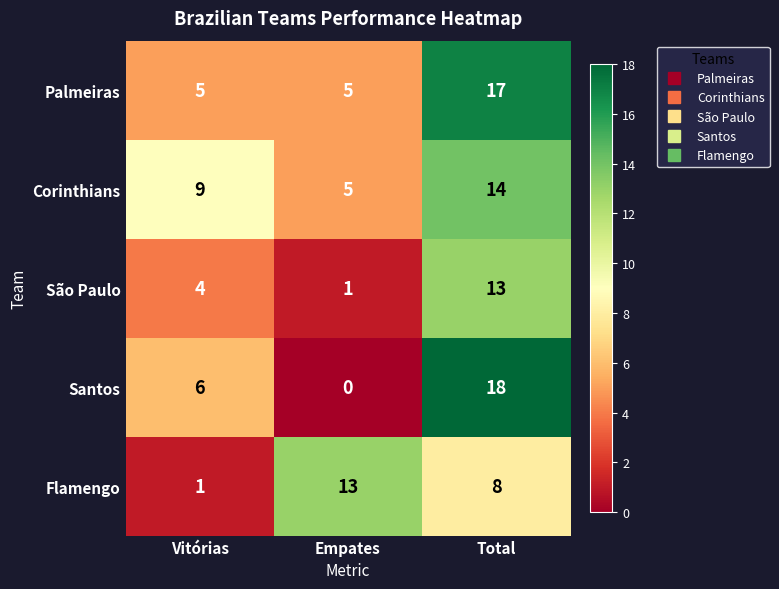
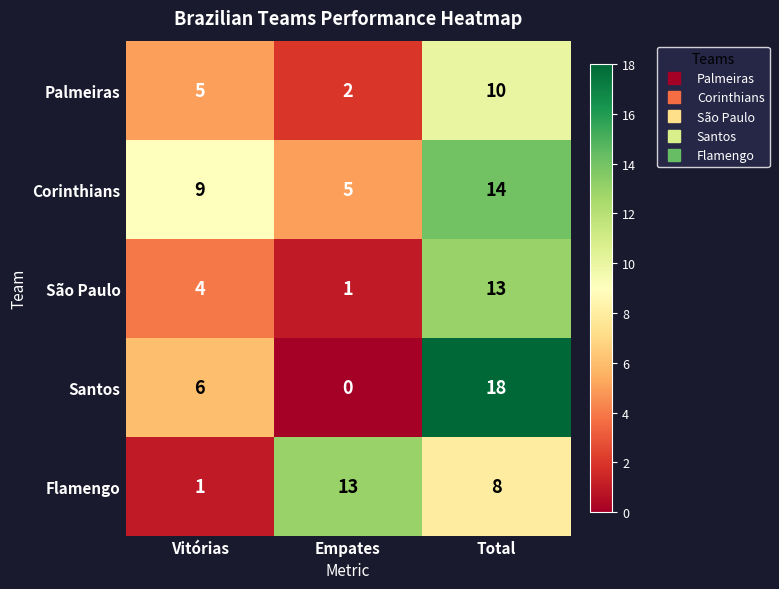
Palmeiras, Empates: 5 -> 2
Palmeiras, Total: 17 -> 10
